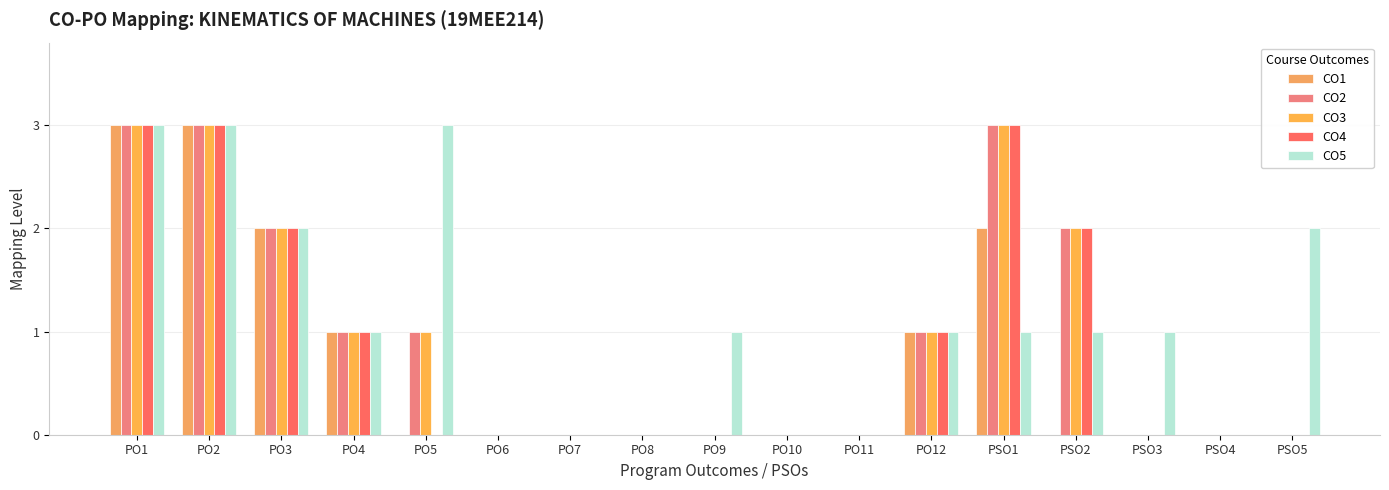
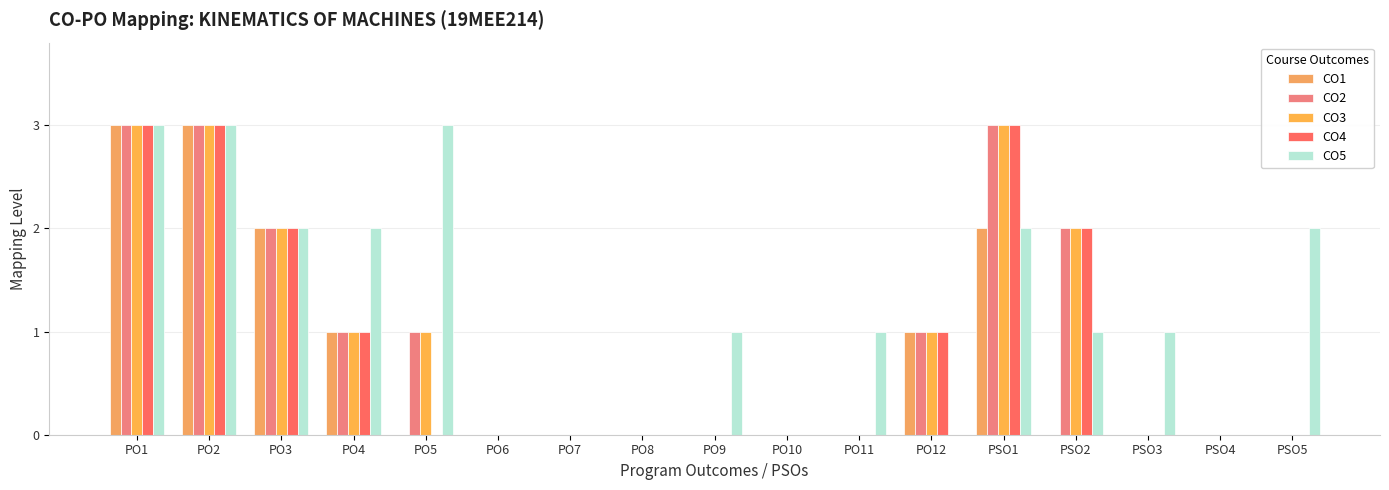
CO5, PO4: 1 -> 2
CO5, PO11: 0 -> 1
CO5, PO12: 1 -> 0
CO5, PSO1: 1 -> 2
